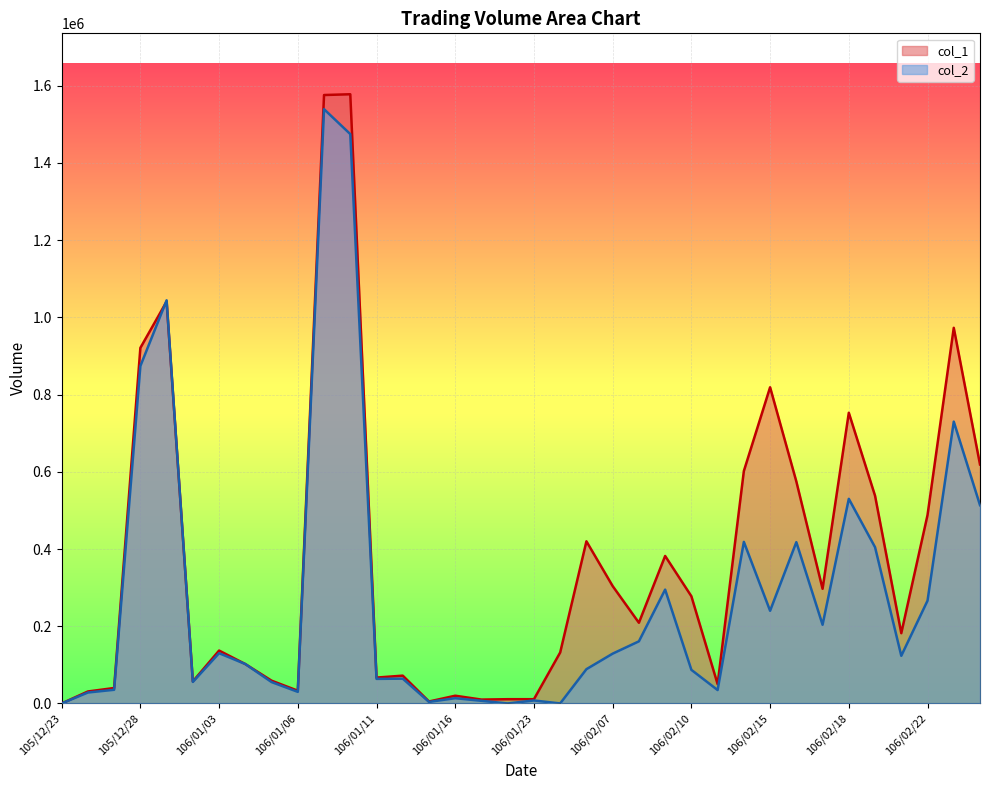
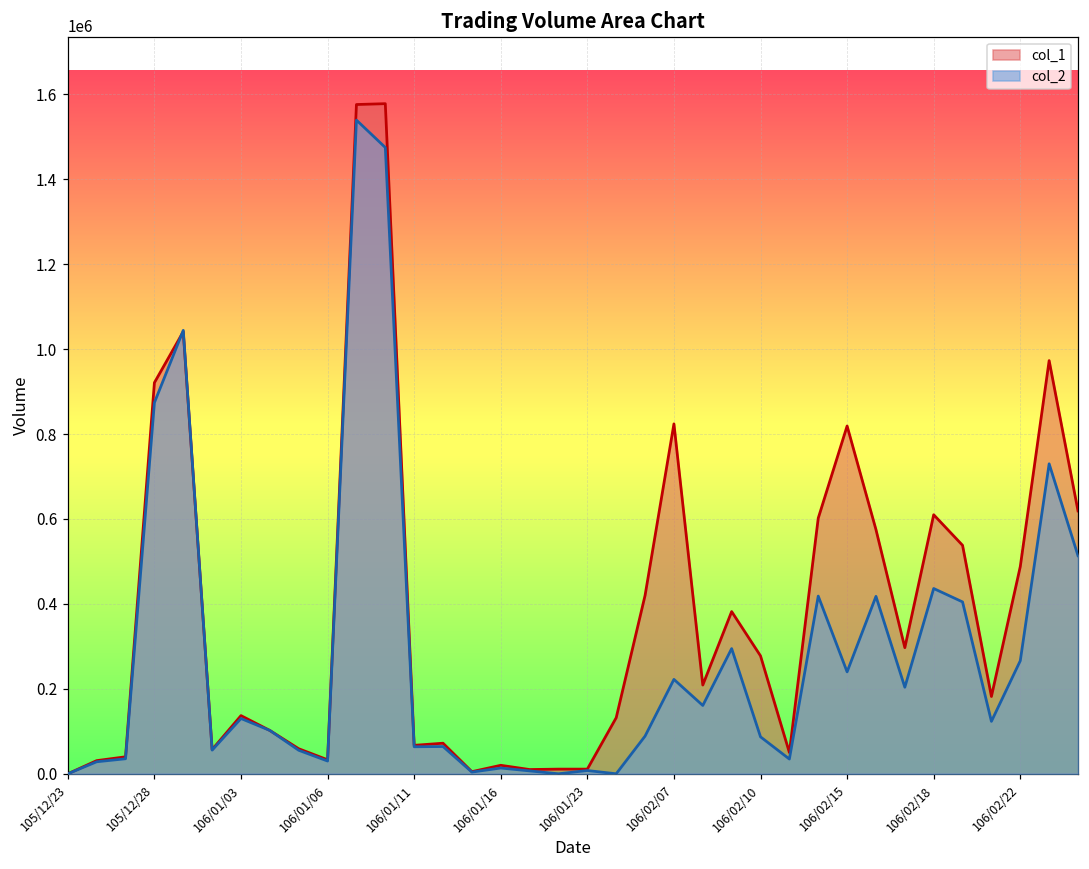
col_1, 106/02/07: 300000 -> 820000
col_2, 106/02/07: 130000 -> 220000
col_1, 106/02/18: 750000 -> 610000
col_2, 106/02/18: 530000 -> 440000
